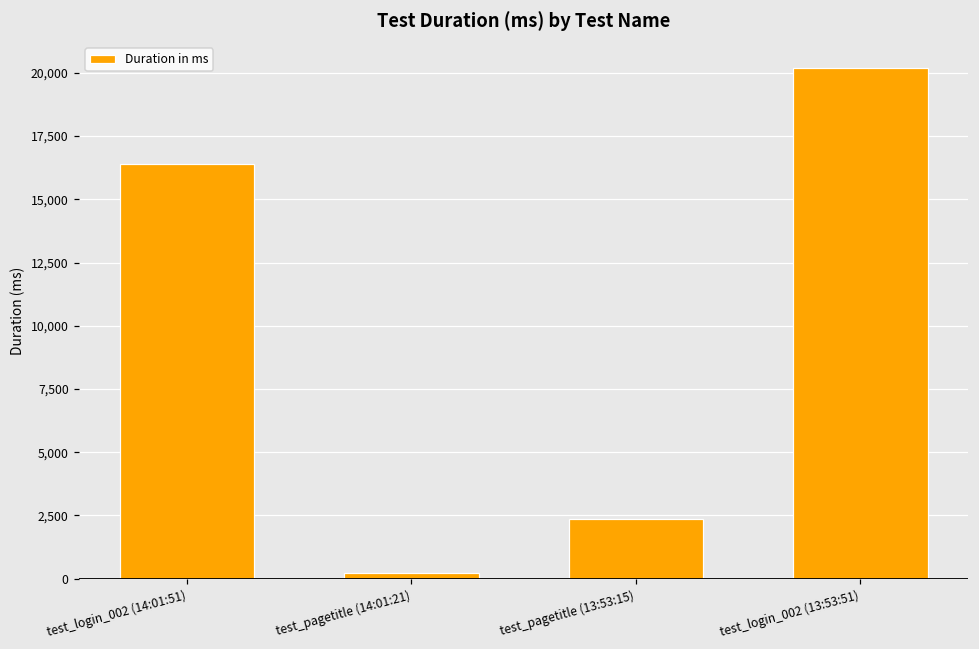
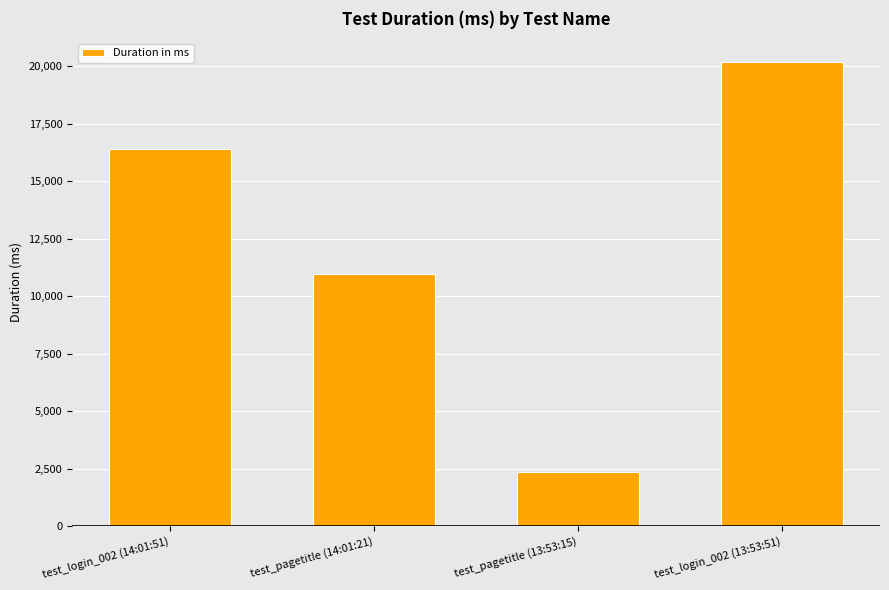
test_pagetitle (14:01:21): 200 -> 11,000
